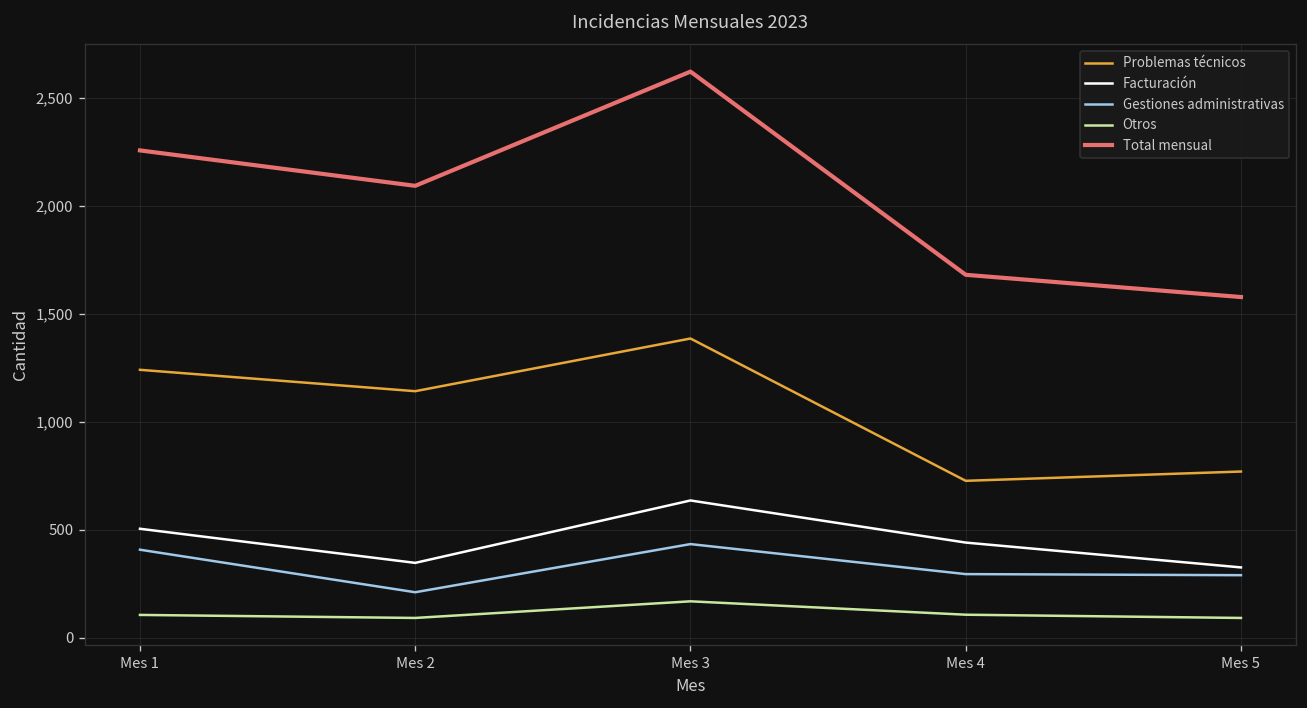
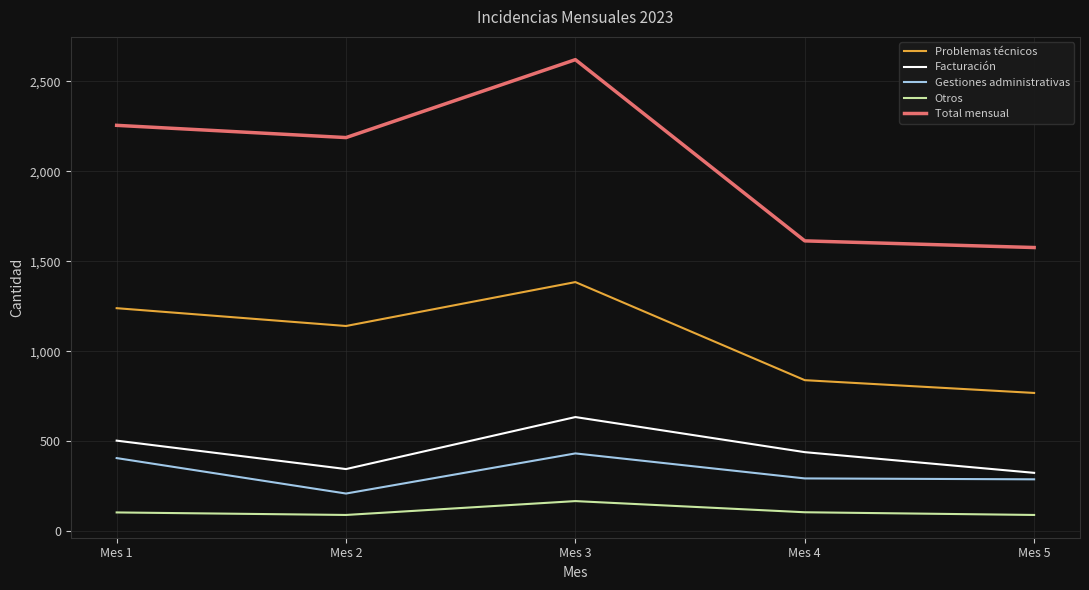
Total mensual, Mes 2: 2,090 -> 2,190
Problemas técnicos, Mes 4: 730 -> 840
Total mensual, Mes 4: 1,680 -> 1,610
